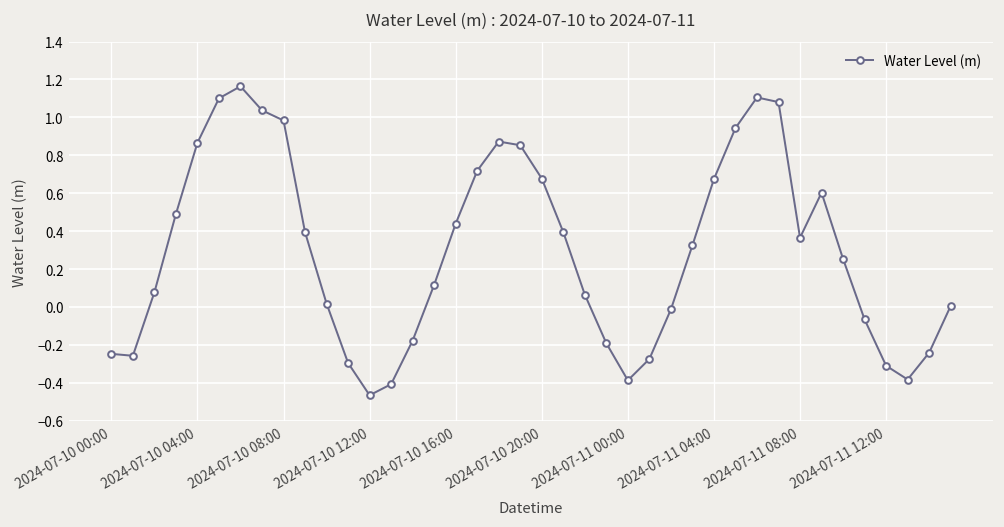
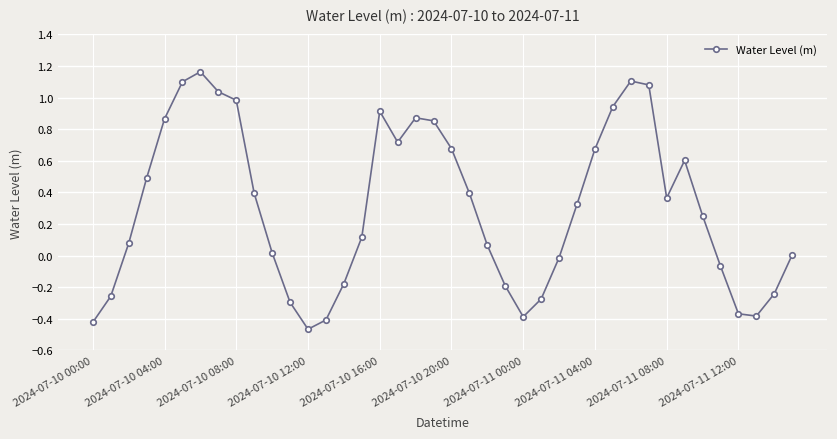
2024-07-10 00:00: -0.25 -> -0.42
2024-07-10 16:00: 0.44 -> 0.91
2024-07-11 12:00: -0.31 -> -0.37
